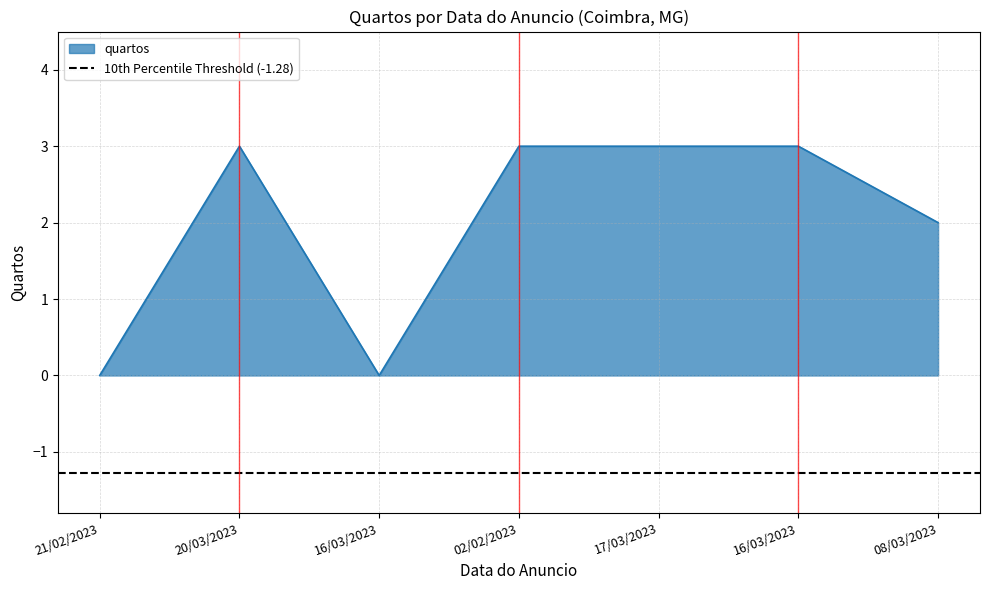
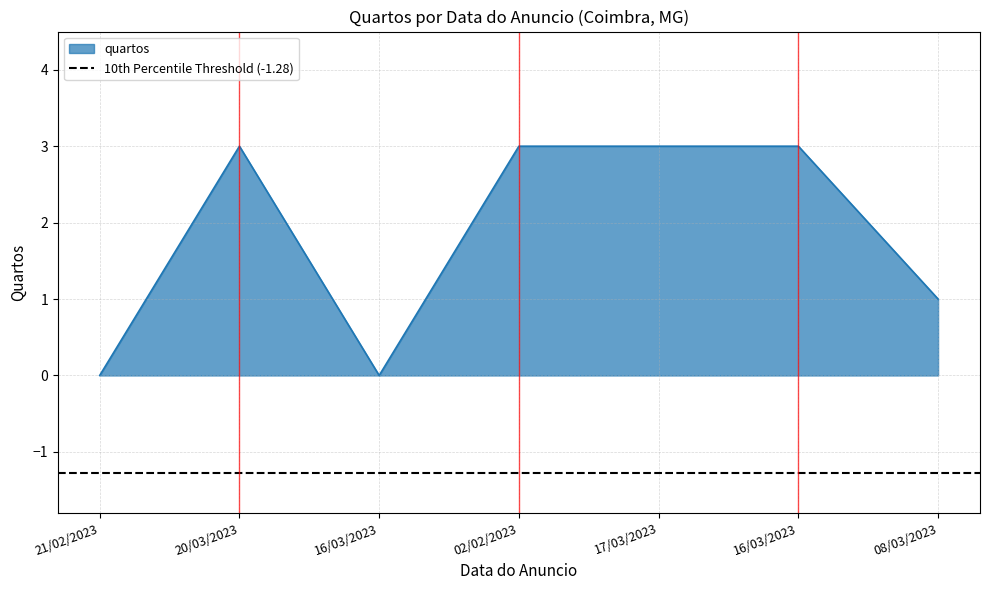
08/03/2023: 2 -> 1
